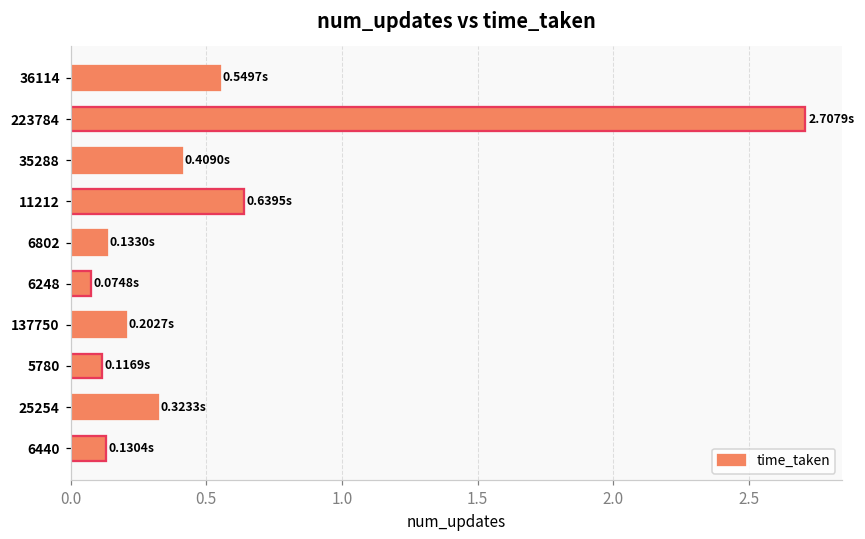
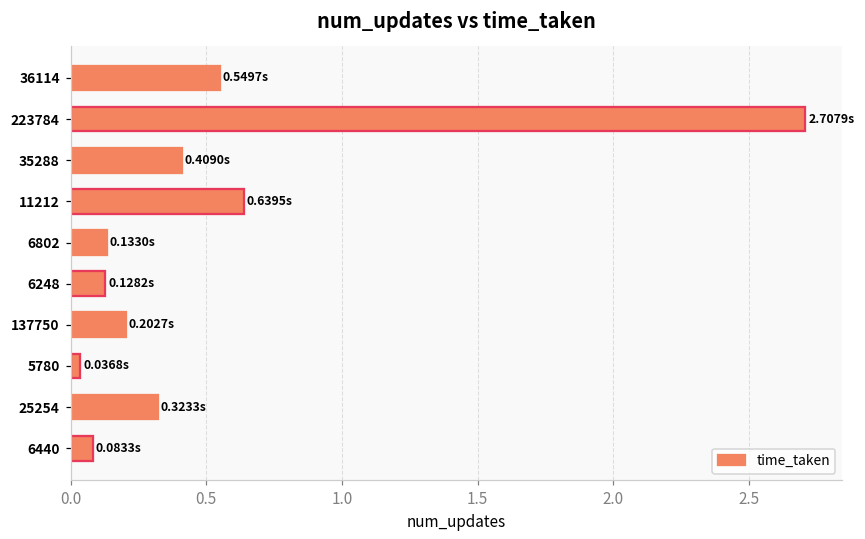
6248: 0.0748s -> 0.1282s
5780: 0.1169s -> 0.0368s
6440: 0.1304s -> 0.0833s
